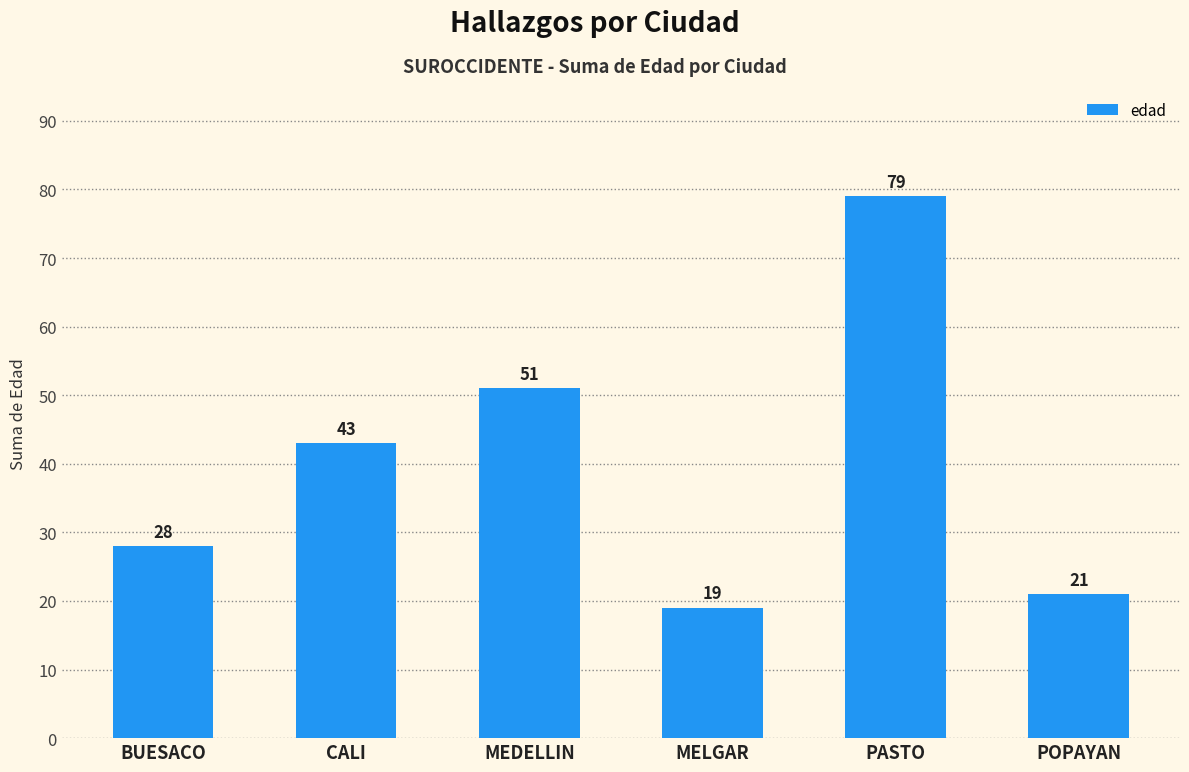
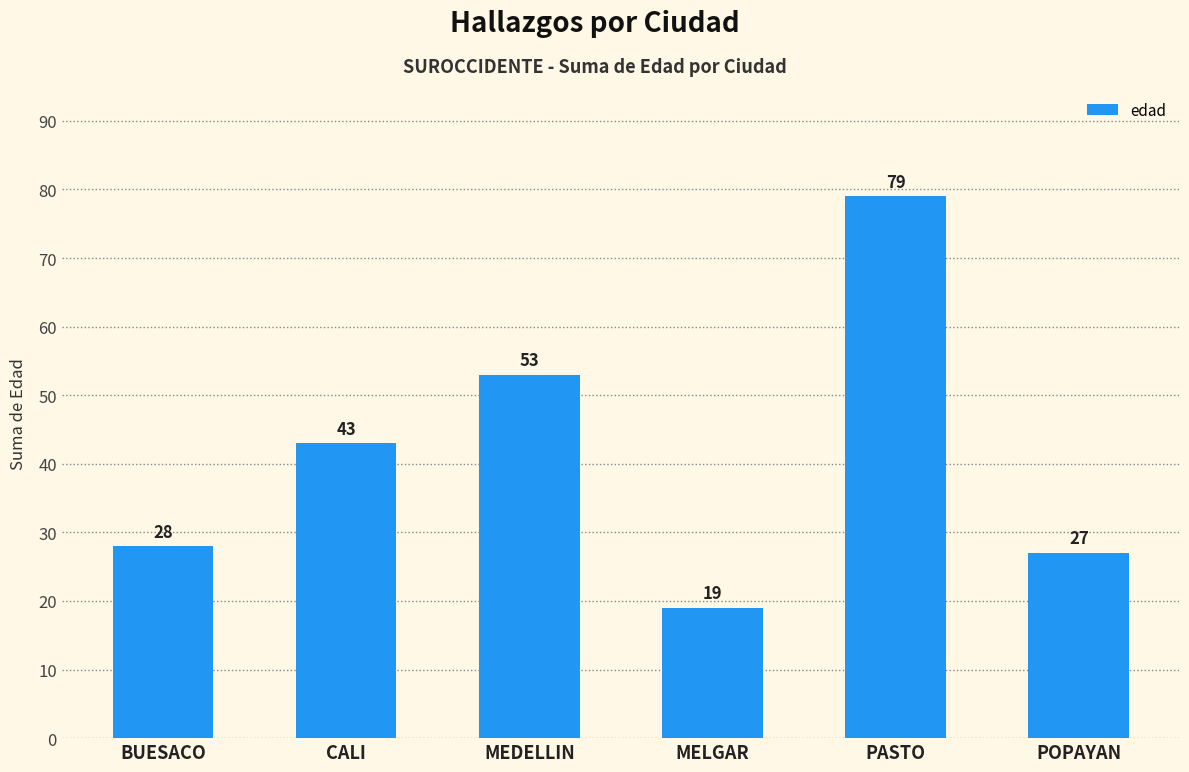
MEDELLIN: 51 -> 53
POPAYAN: 21 -> 27
